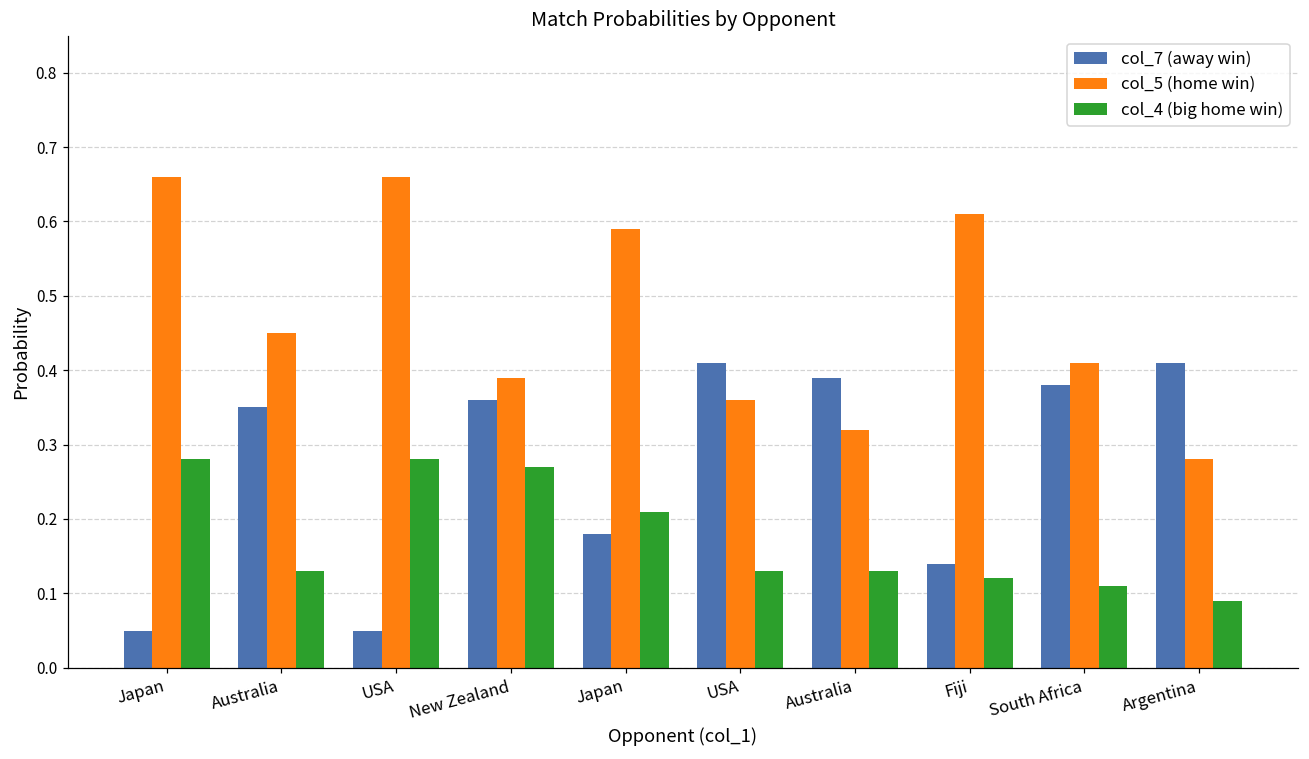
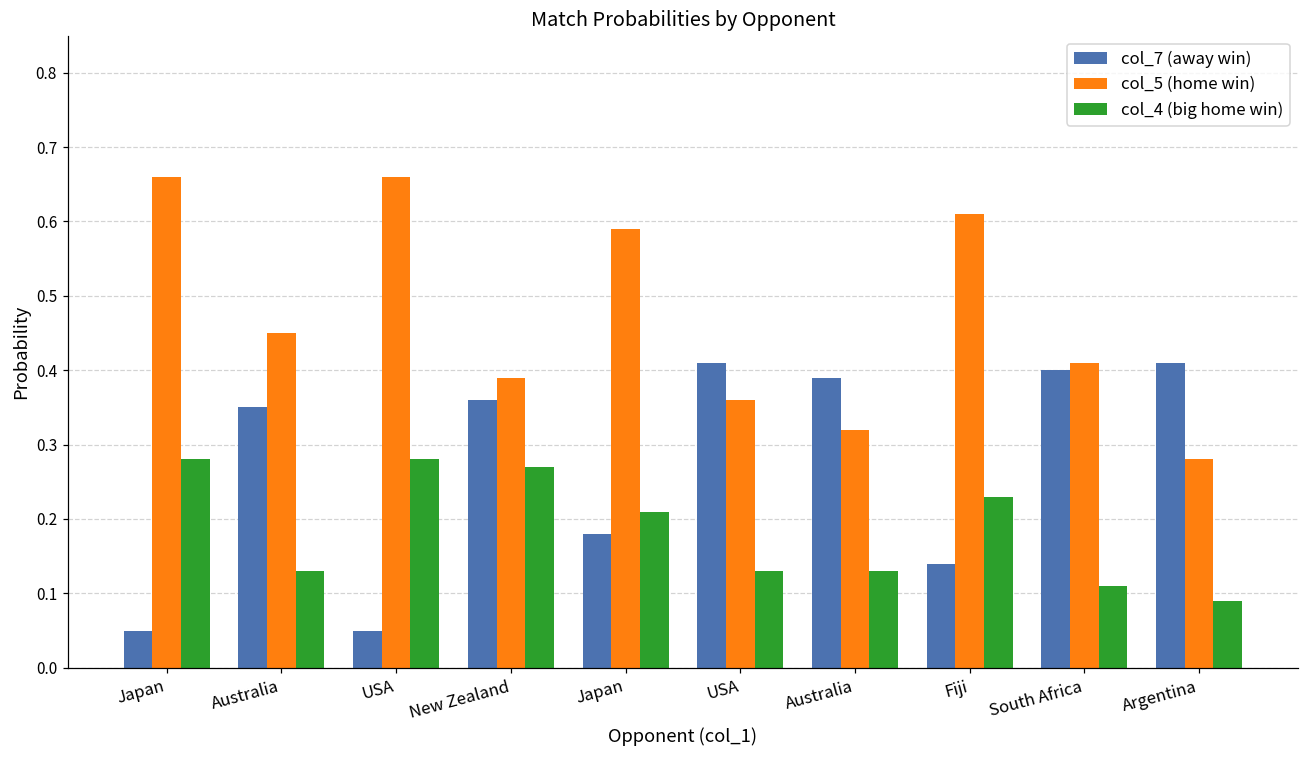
col_4 (big home win), Fiji: 0.12 -> 0.23
col_7 (away win), South Africa: 0.38 -> 0.40
